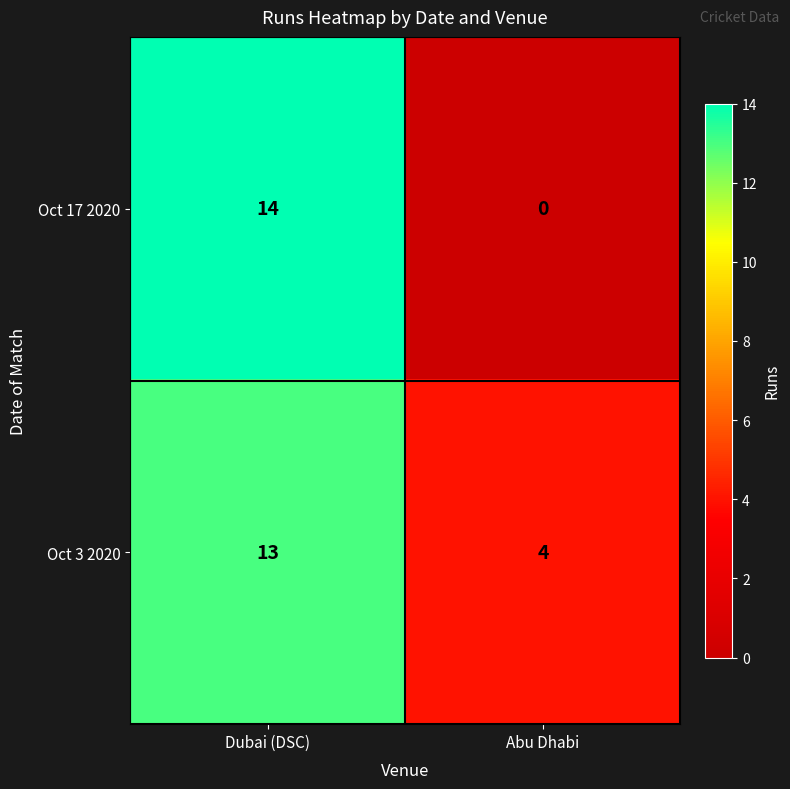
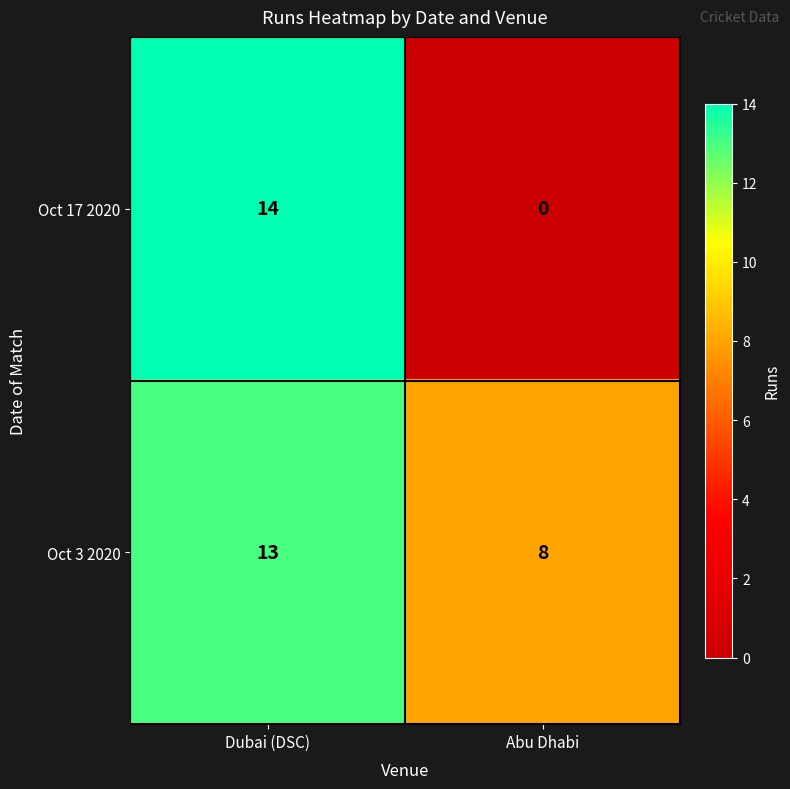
Oct 3 2020, Abu Dhabi: 4 -> 8
